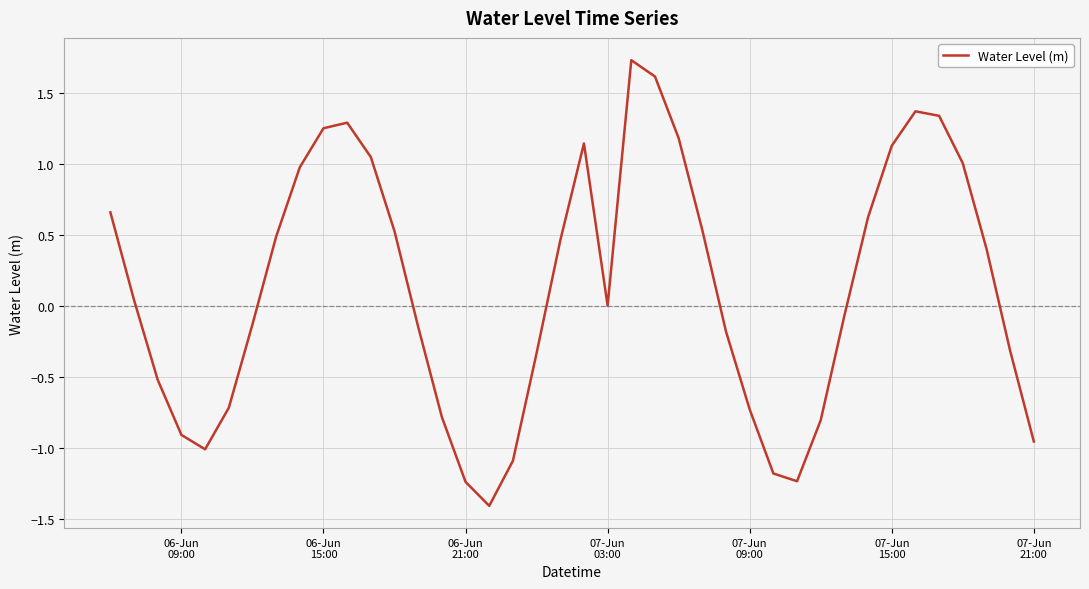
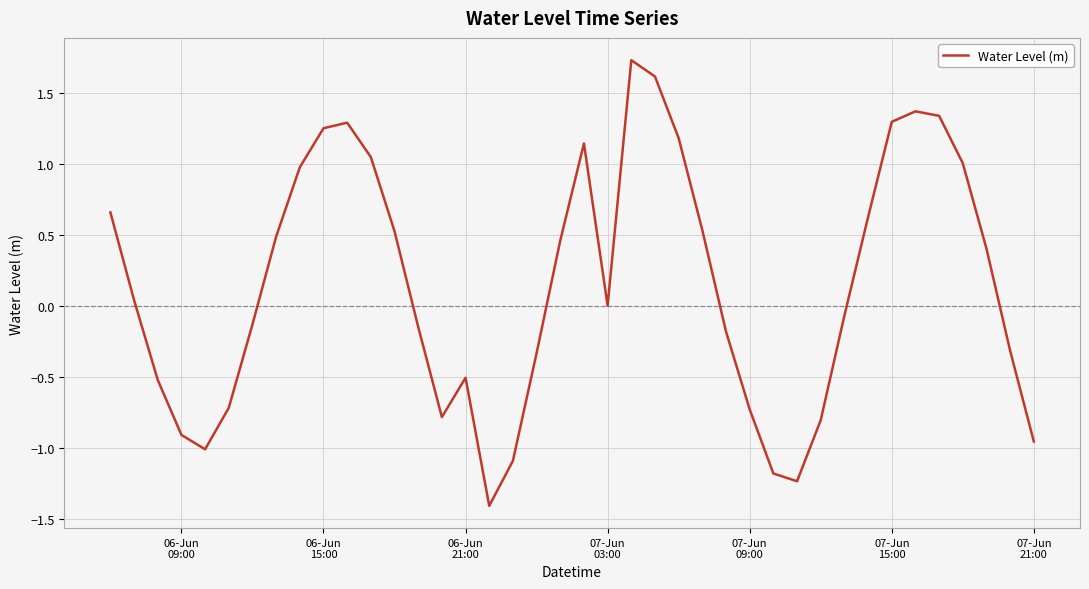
06-Jun 21:00: -1.24 -> -0.50
07-Jun 15:00: 1.13 -> 1.30
